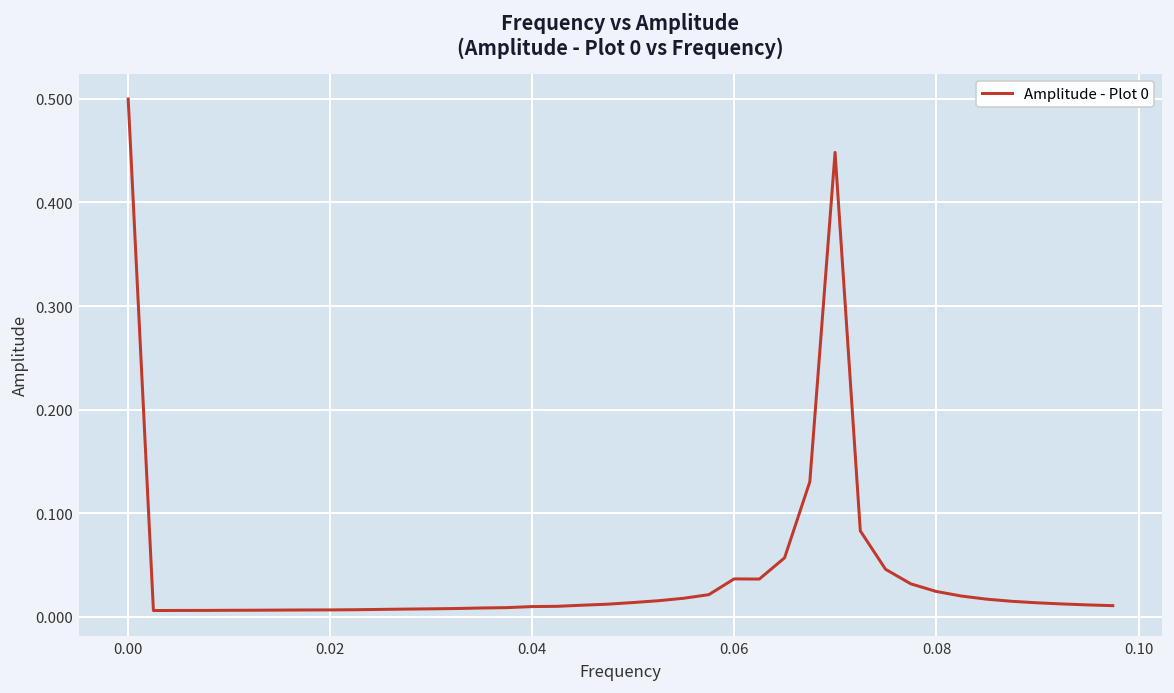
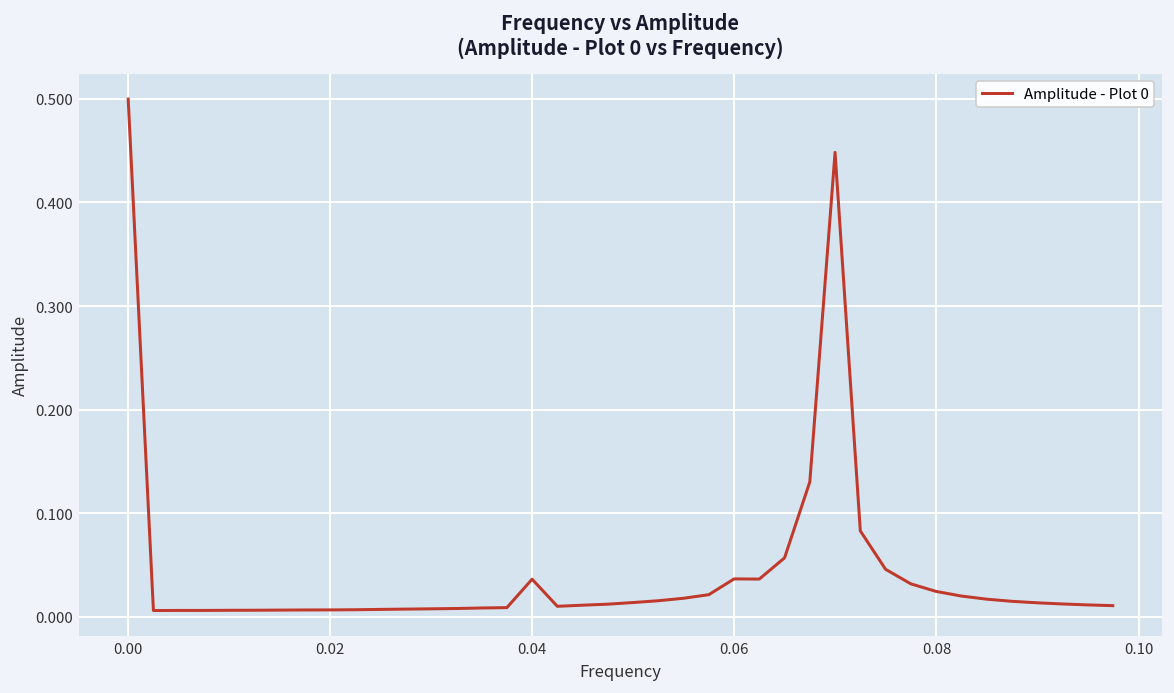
0.04: 0.01 -> 0.04
